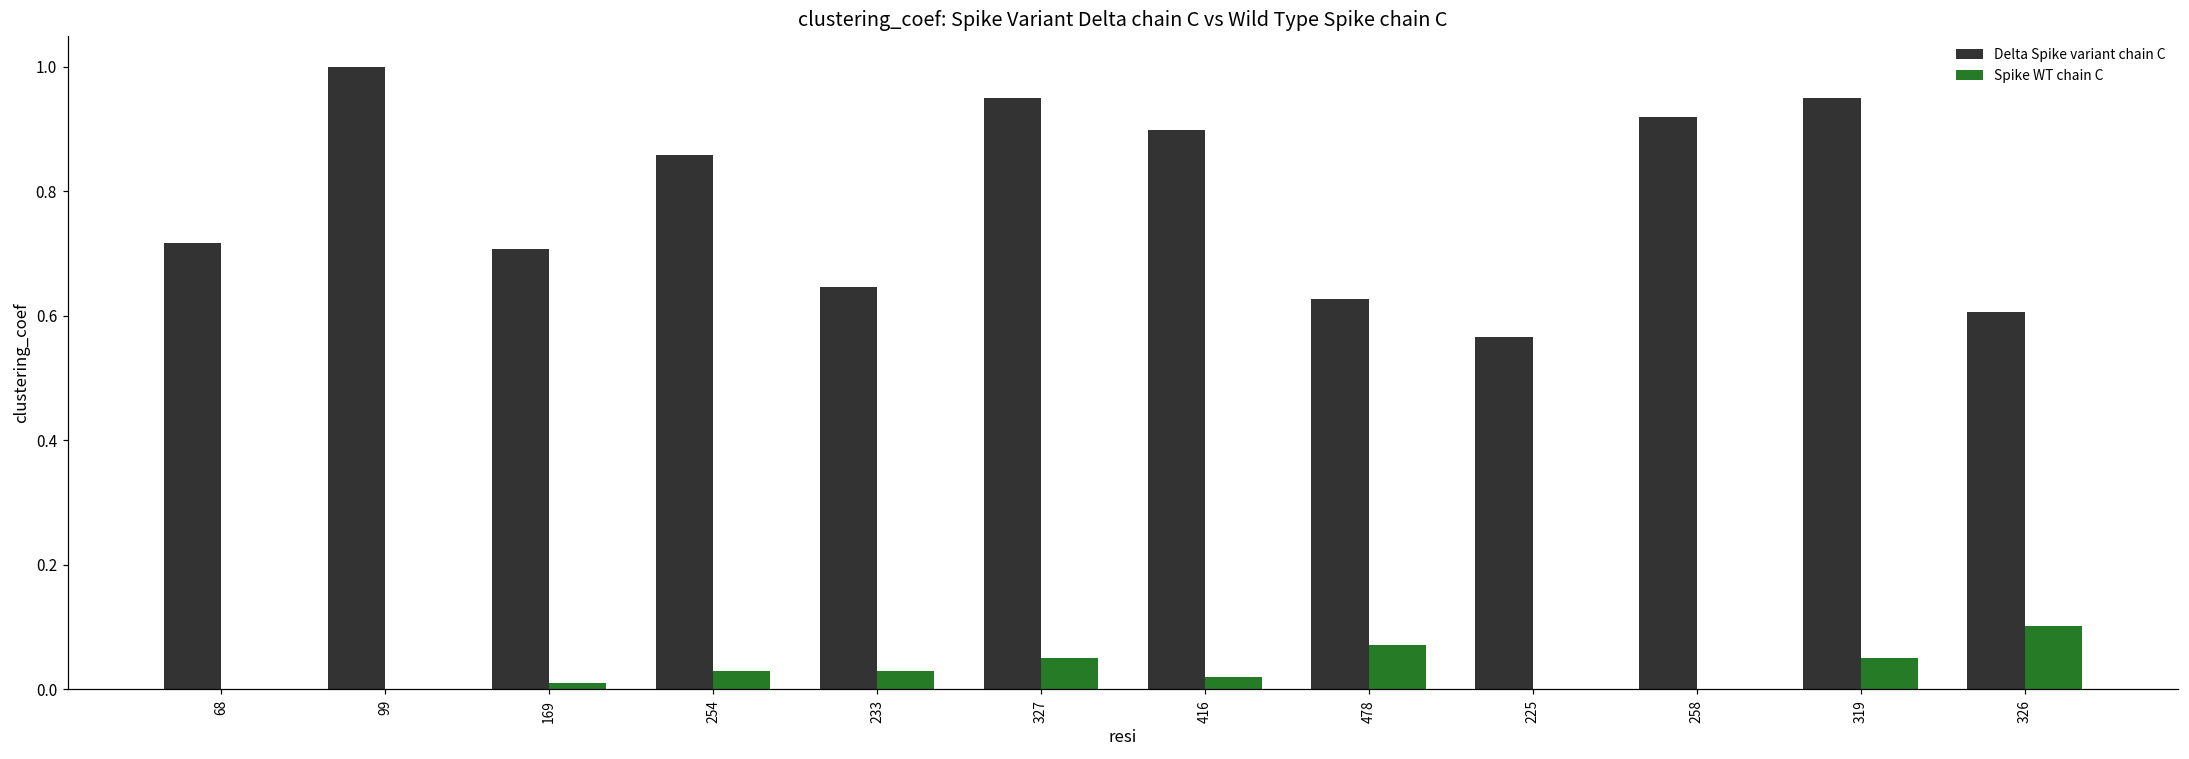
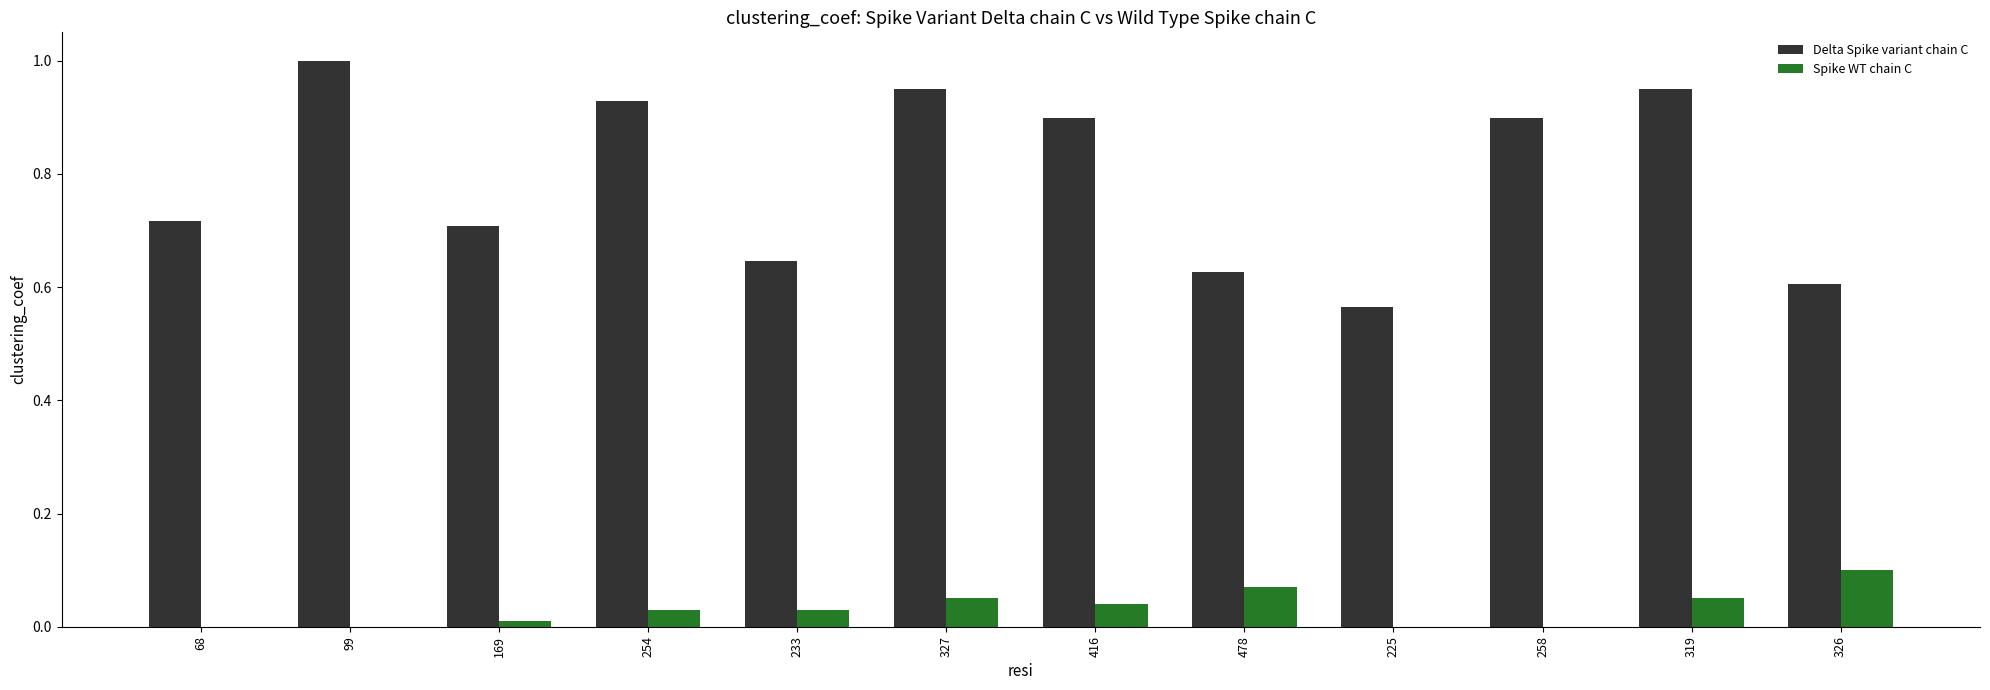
Delta Spike variant chain C, 254: 0.86 -> 0.93
Spike WT chain C, 416: 0.02 -> 0.04
Delta Spike variant chain C, 258: 0.92 -> 0.90
